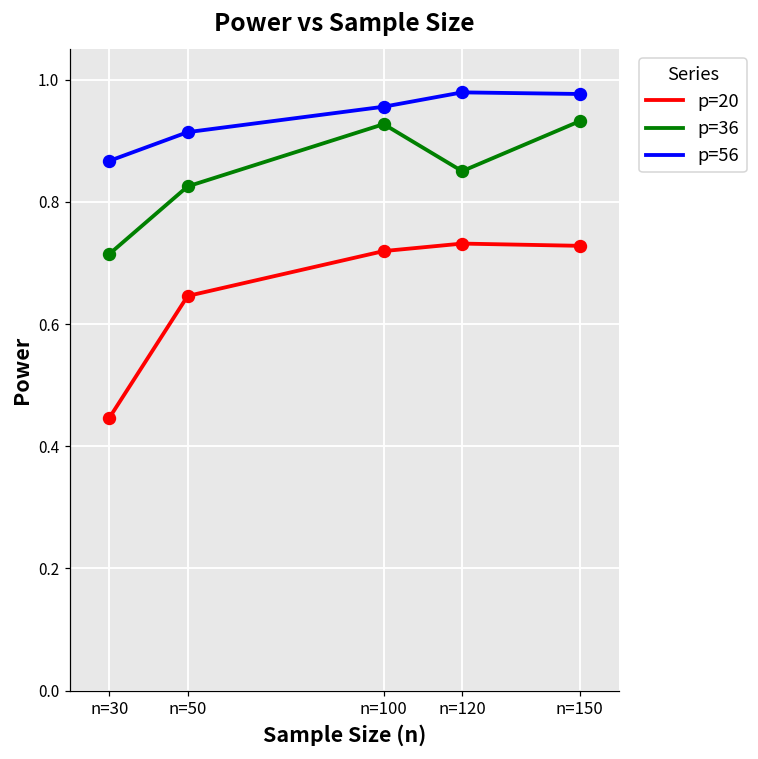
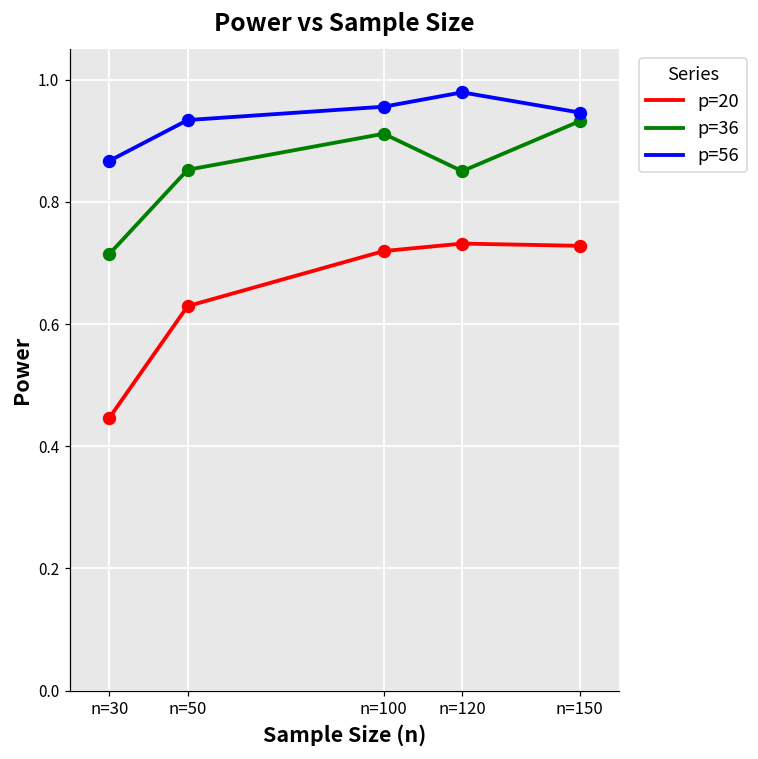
p=20, n=50: 0.65 -> 0.63
p=36, n=50: 0.83 -> 0.85
p=56, n=50: 0.91 -> 0.93
p=36, n=100: 0.93 -> 0.91
p=56, n=150: 0.98 -> 0.95
